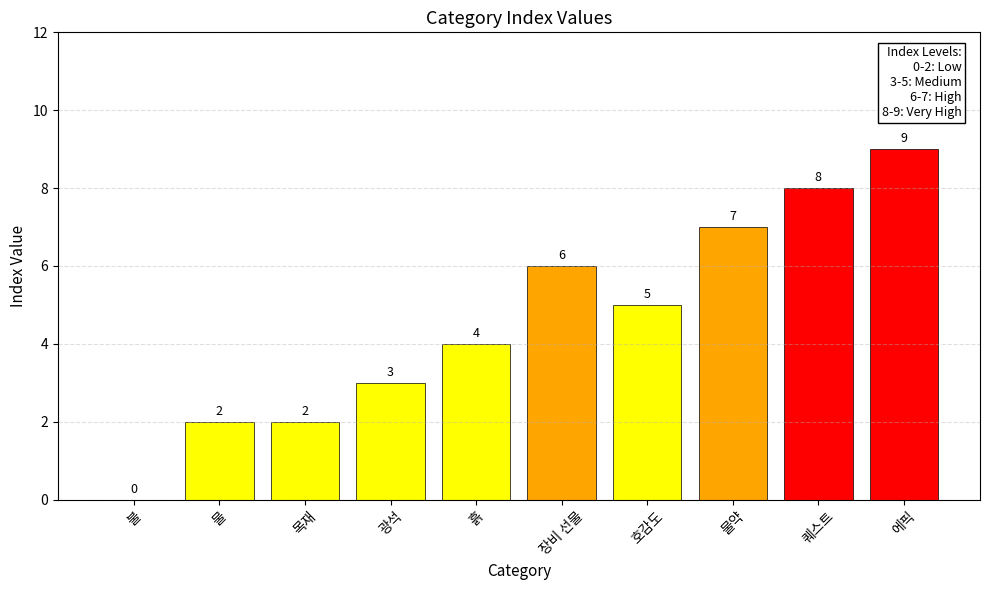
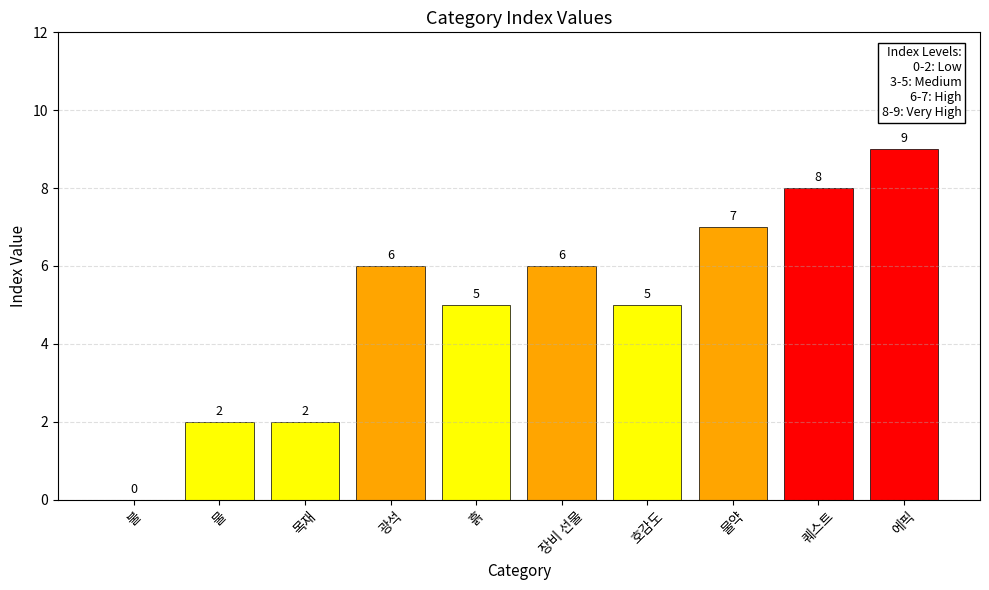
광석: 3 -> 6
흙: 4 -> 5
